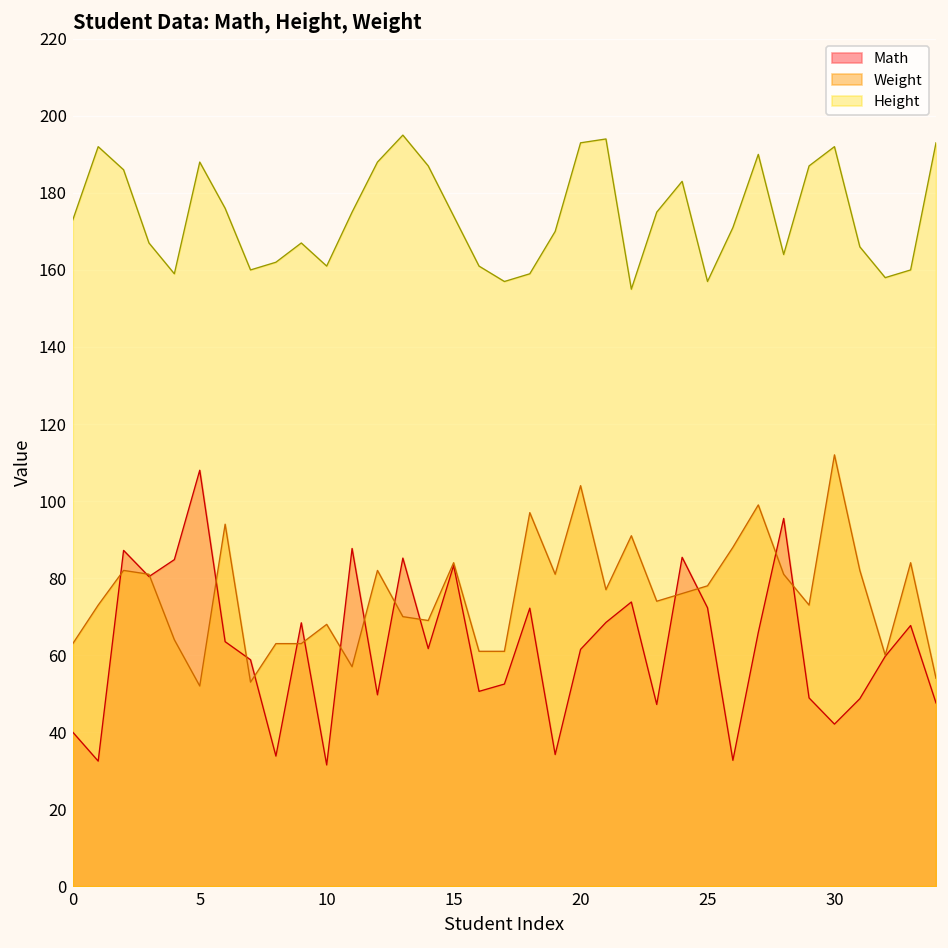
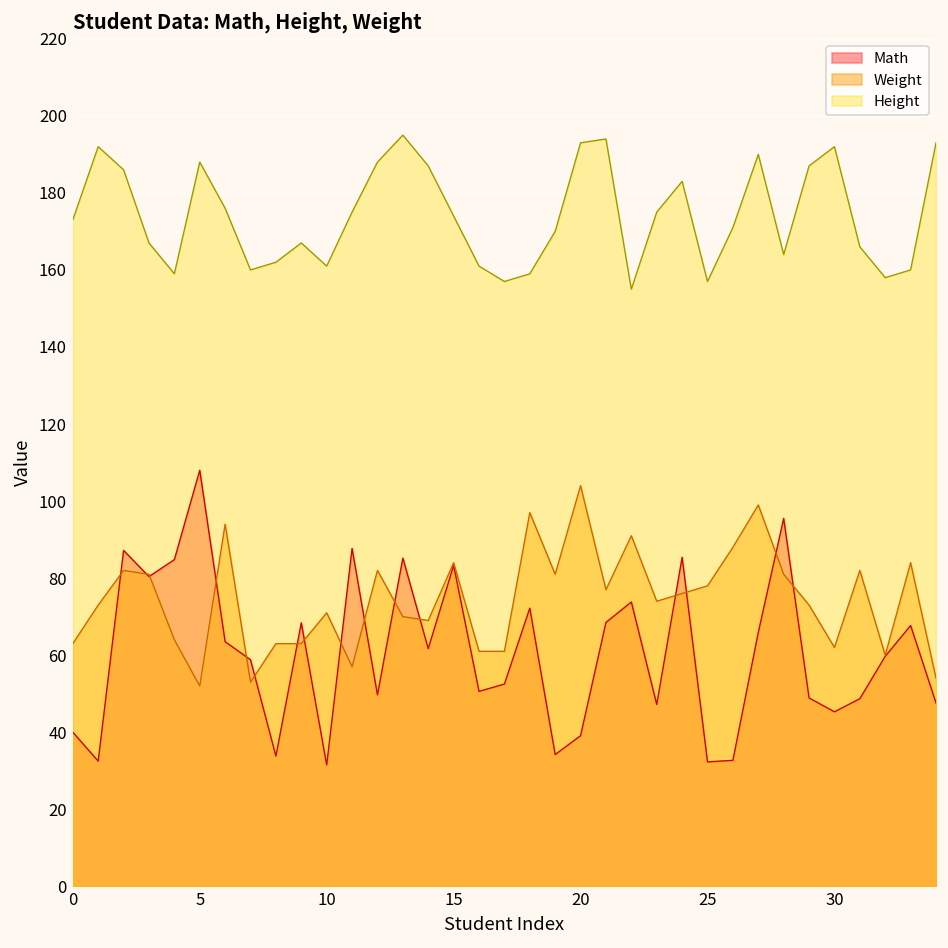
Weight, 10: 68 -> 71
Math, 20: 62 -> 39
Math, 25: 72 -> 32
Math, 30: 42 -> 45
Weight, 30: 112 -> 62
